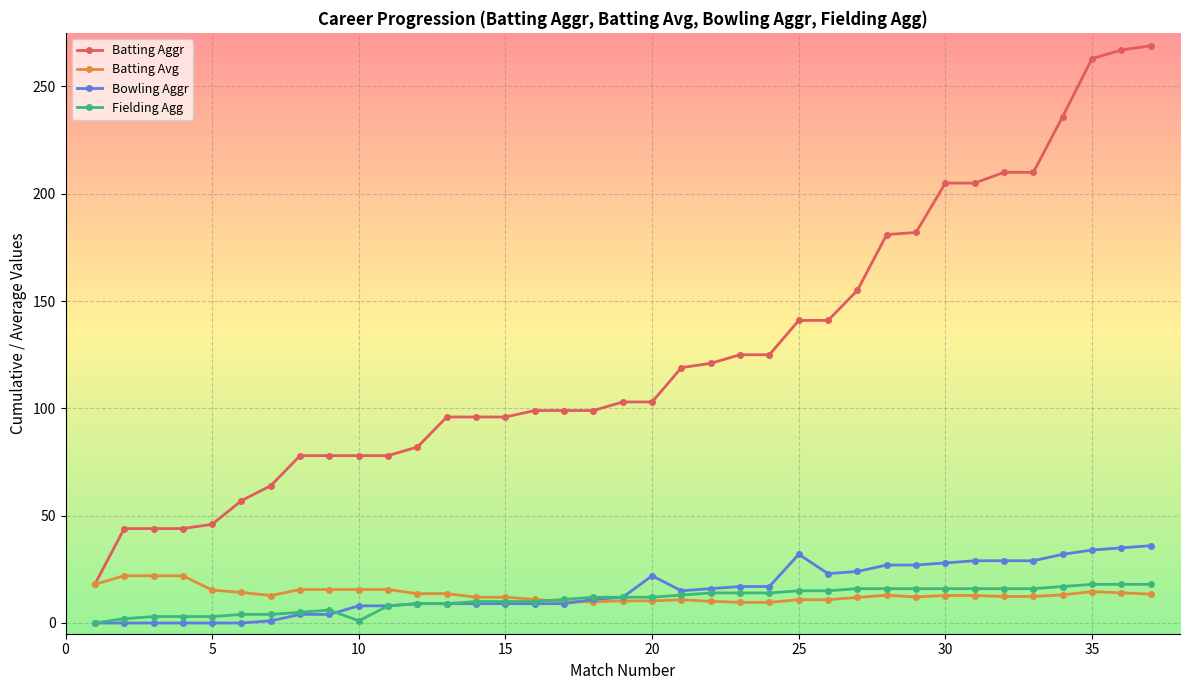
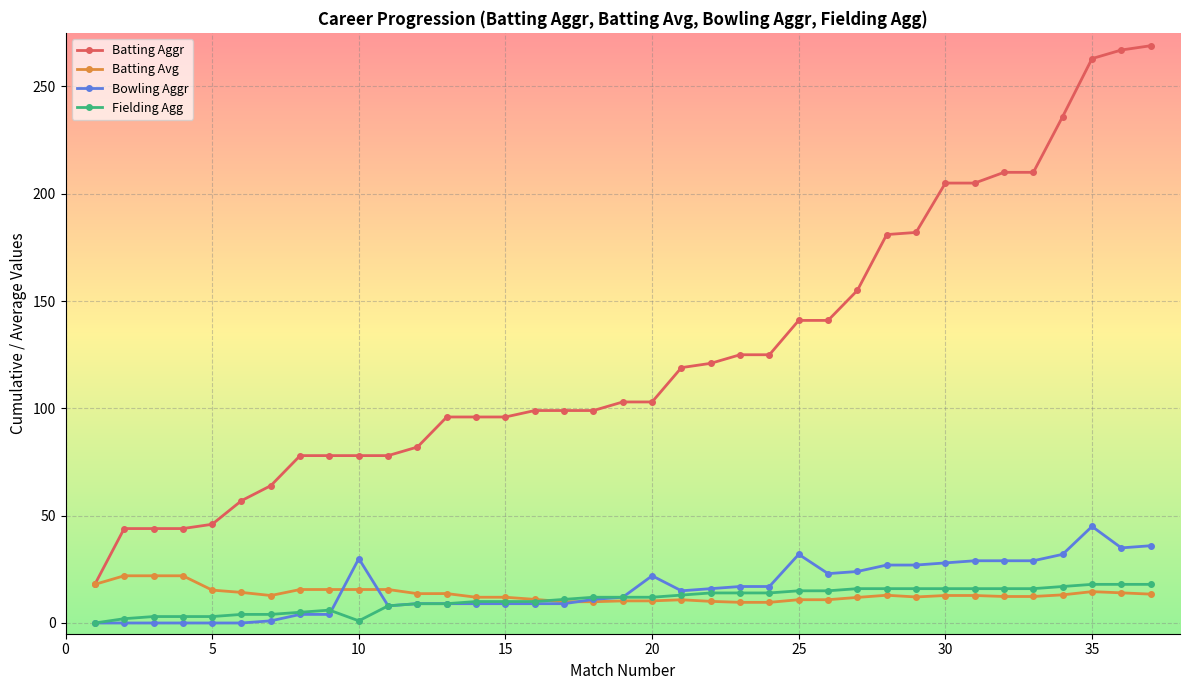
Bowling Aggr, 10: 8 -> 30
Bowling Aggr, 35: 34 -> 45
